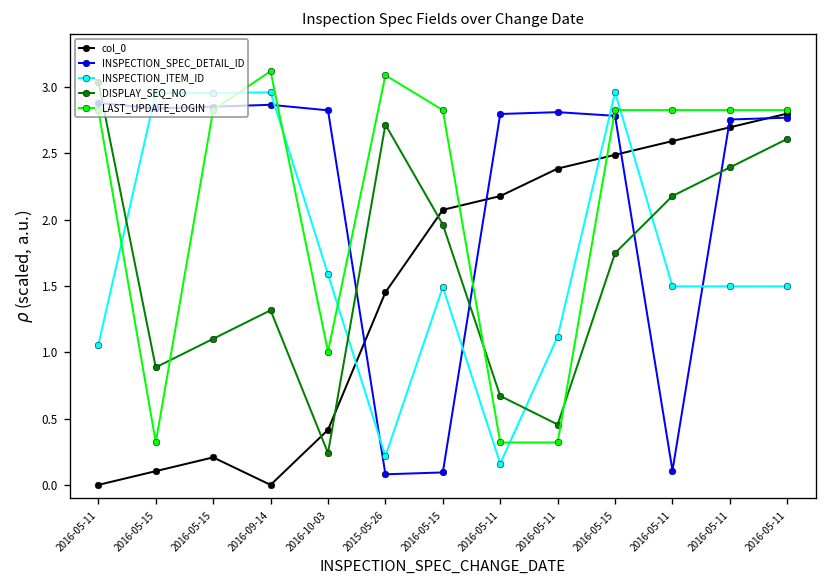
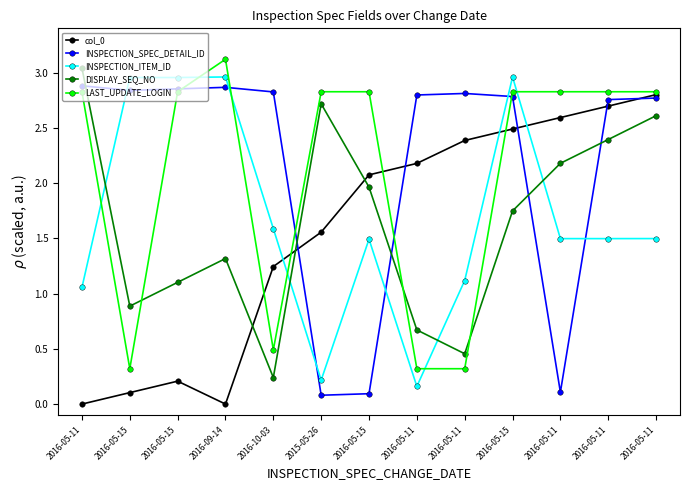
col_0, 2016-10-03: 0.41 -> 1.24
LAST_UPDATE_LOGIN, 2016-10-03: 1.00 -> 0.49
col_0, 2015-05-26: 1.45 -> 1.56
LAST_UPDATE_LOGIN, 2015-05-26: 3.09 -> 2.83
